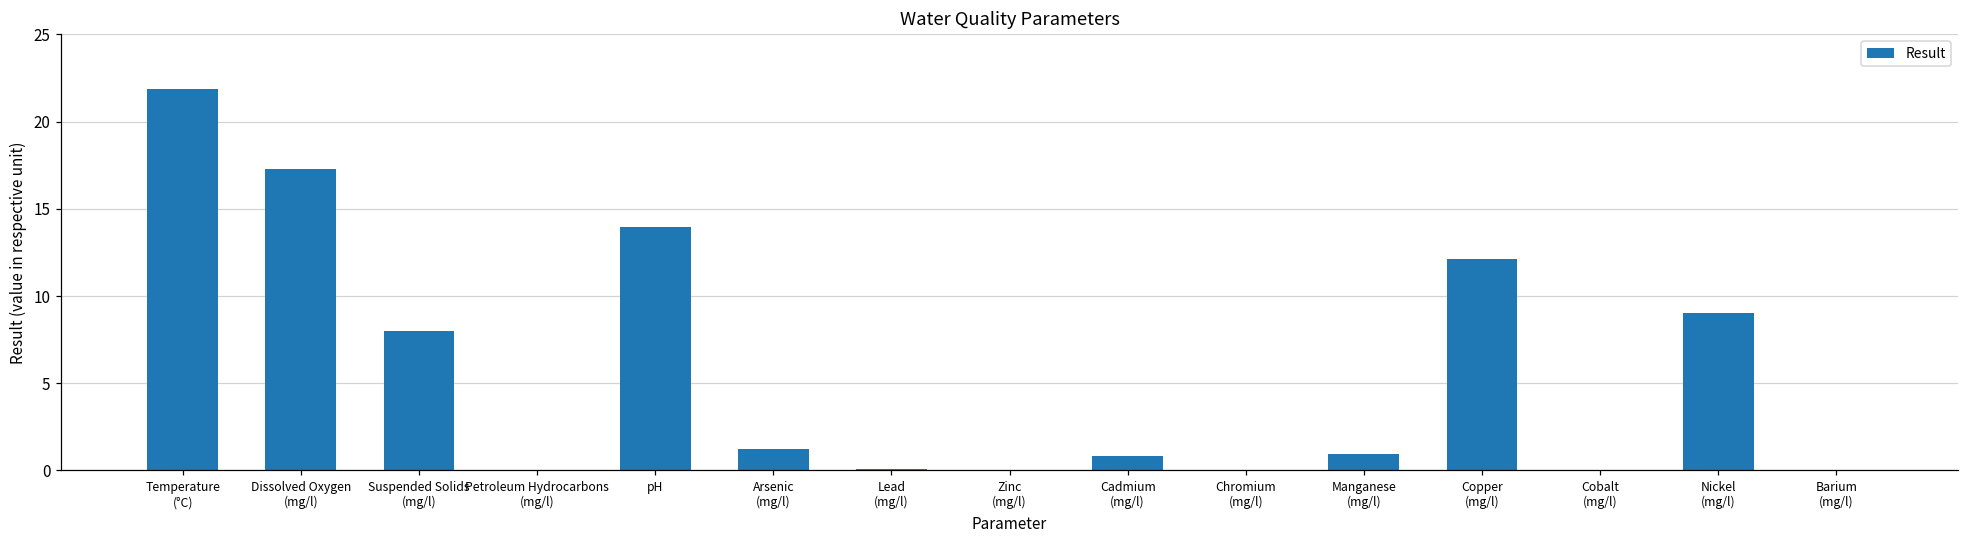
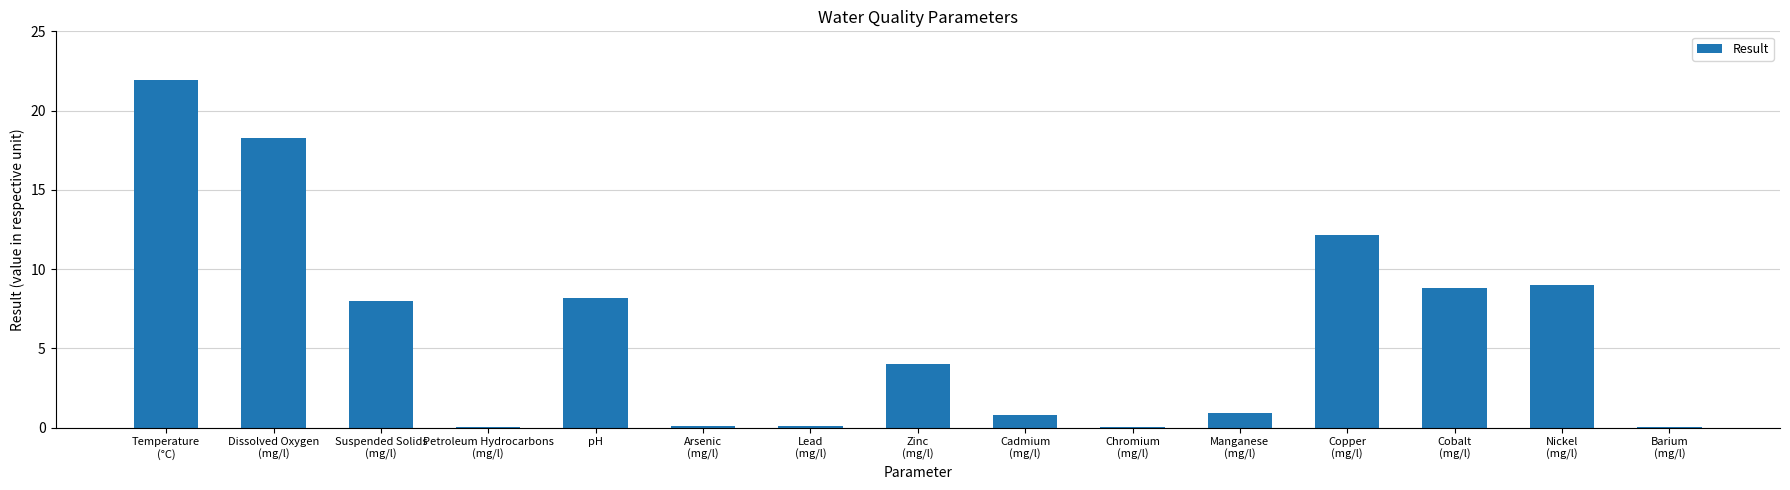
Dissolved Oxygen (mg/l): 17.3 -> 18.3
pH: 14.0 -> 8.2
Arsenic (mg/l): 1.2 -> 0.1
Zinc (mg/l): 0.0 -> 4.0
Cobalt (mg/l): 0.0 -> 8.8
